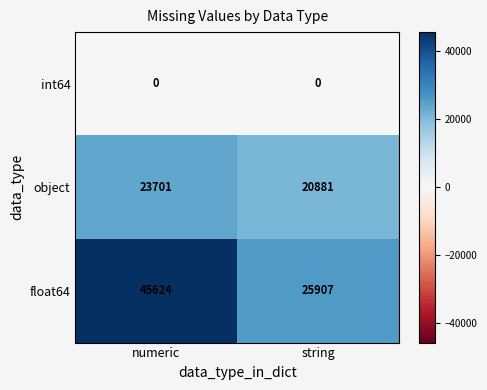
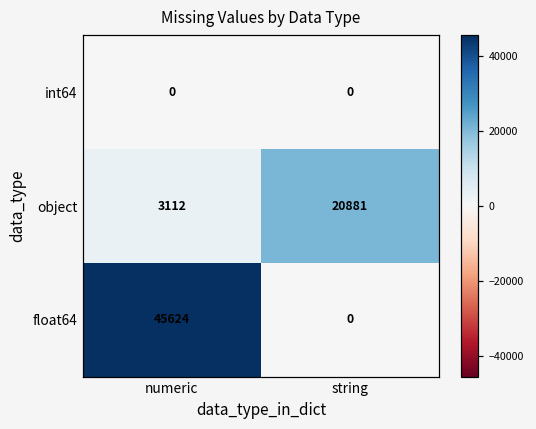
object, numeric: 23701 -> 3112
float64, string: 25907 -> 0
